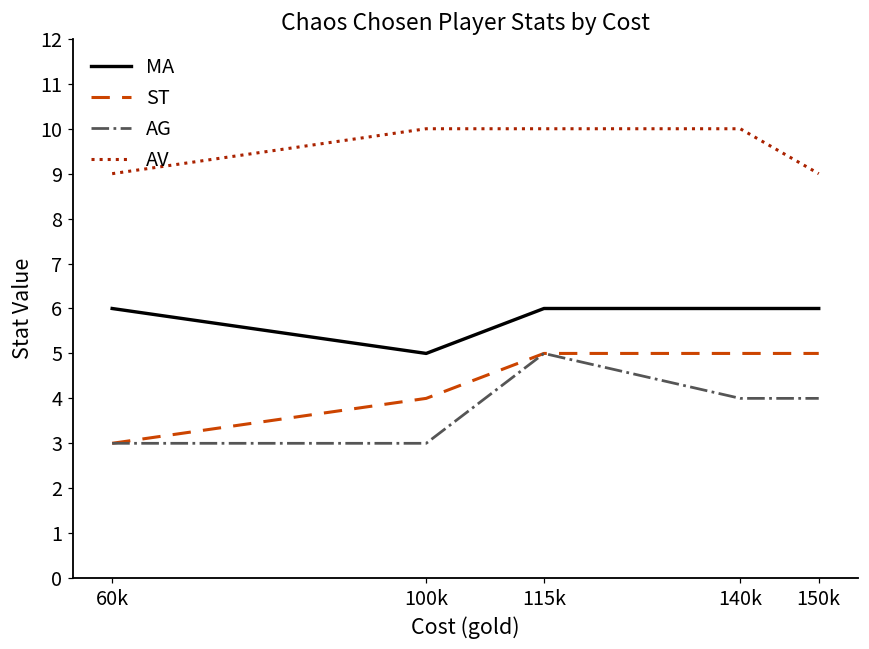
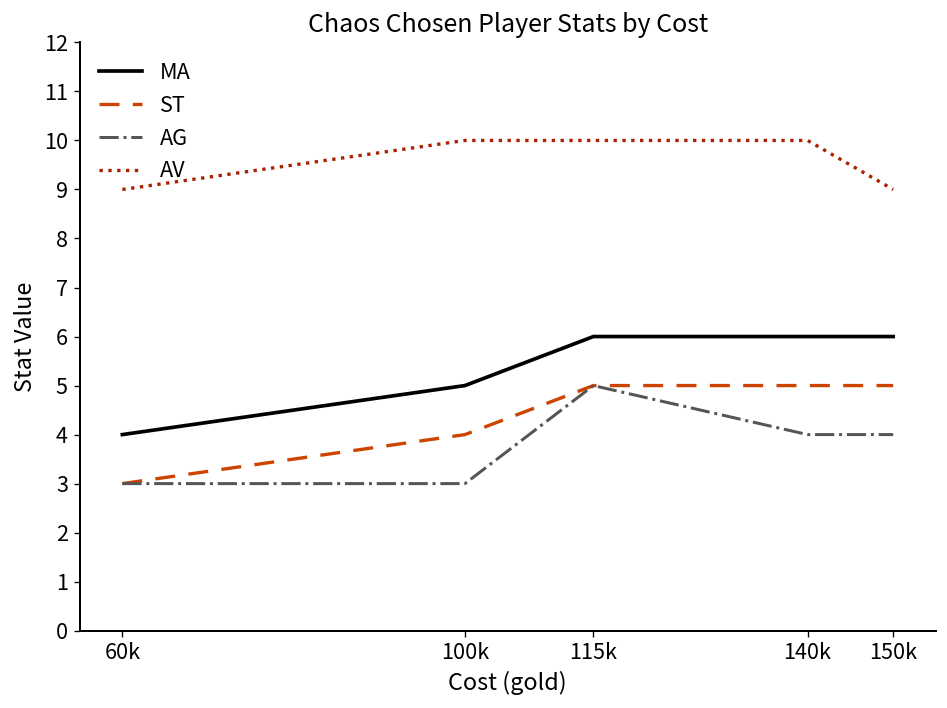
MA, 60k: 6 -> 4
